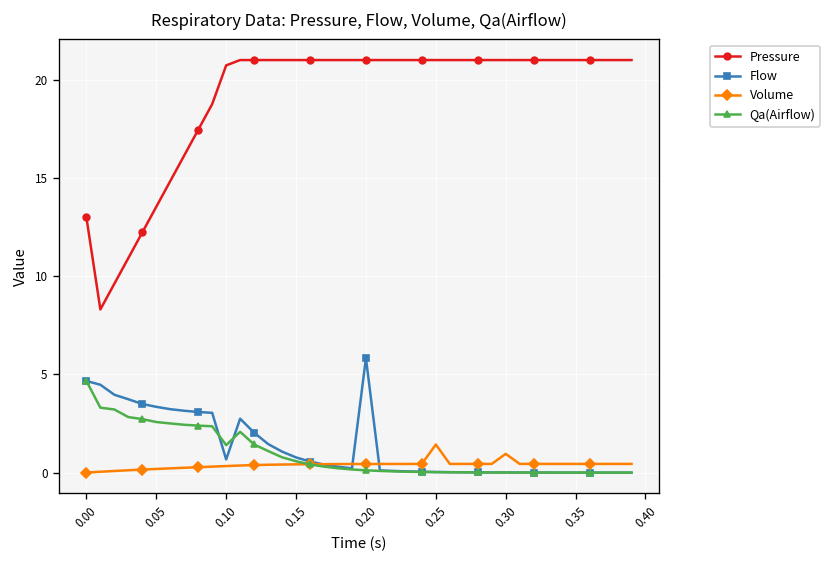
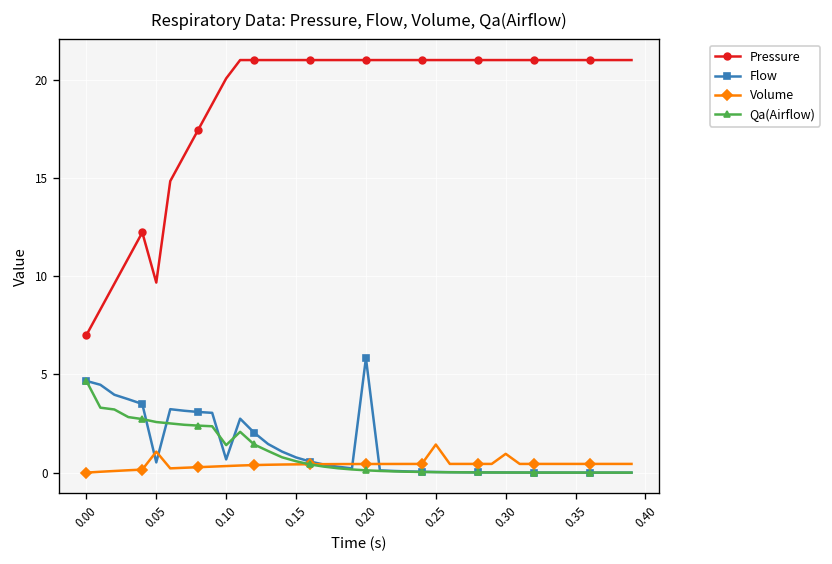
Pressure, 0.00: 13 -> 7
Pressure, 0.05: 13.5 -> 9.7
Flow, 0.05: 3.3 -> 0.5
Volume, 0.05: 0.2 -> 1.1
Pressure, 0.10: 20.7 -> 20.1
